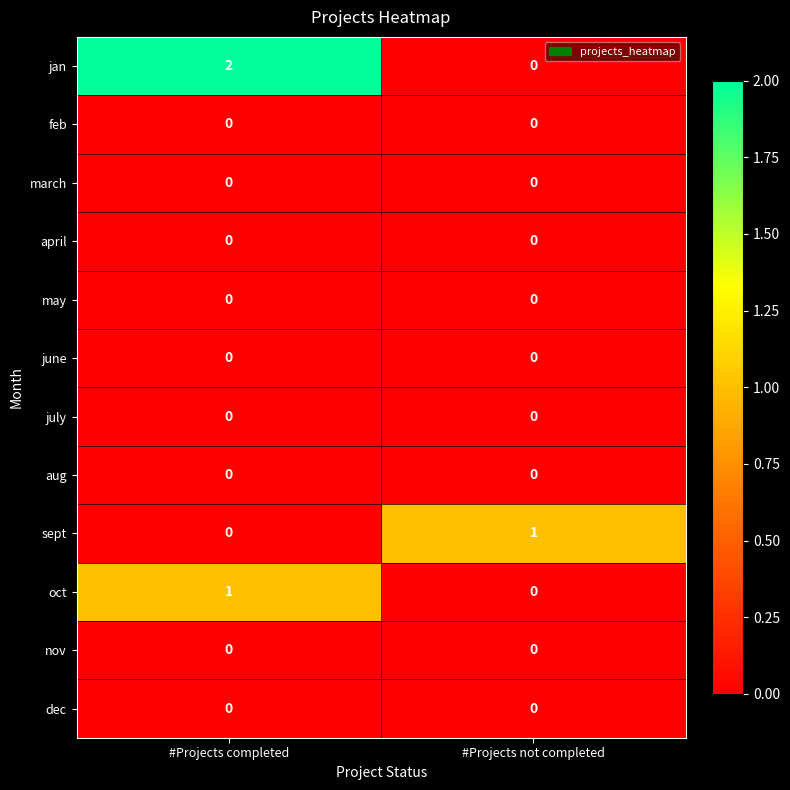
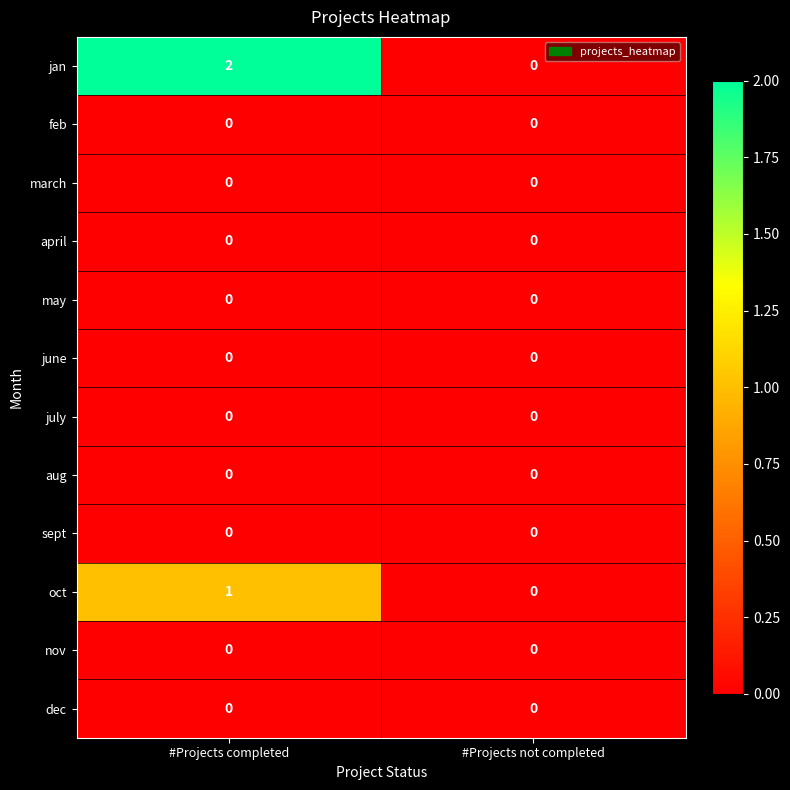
sept, #Projects not completed: 1 -> 0
